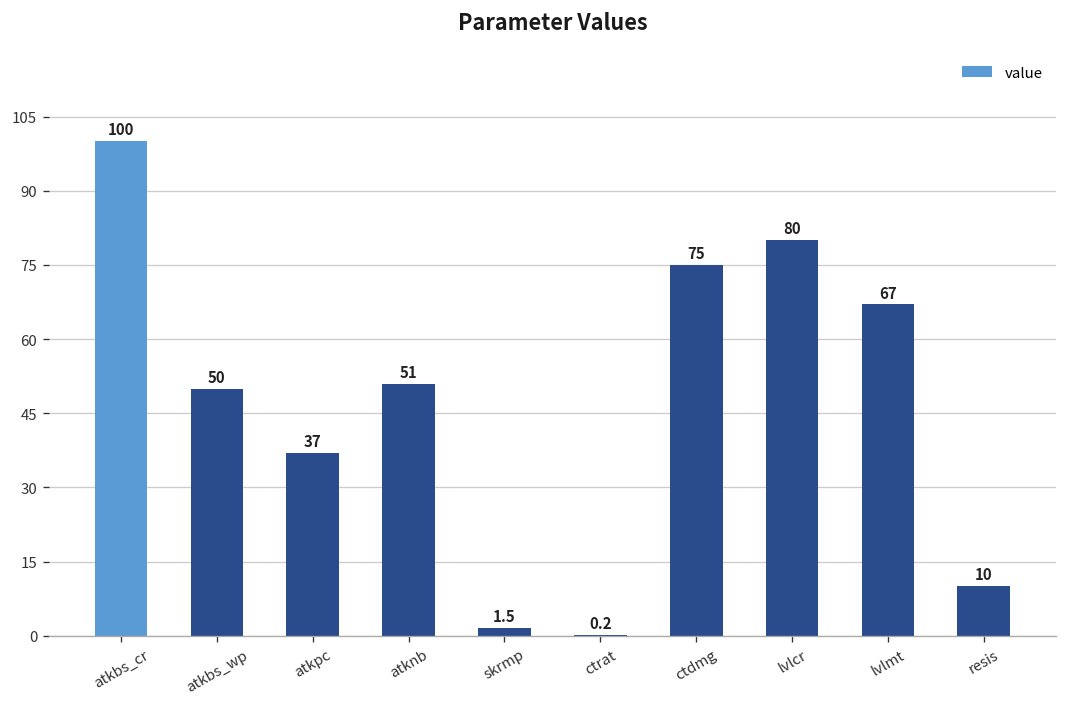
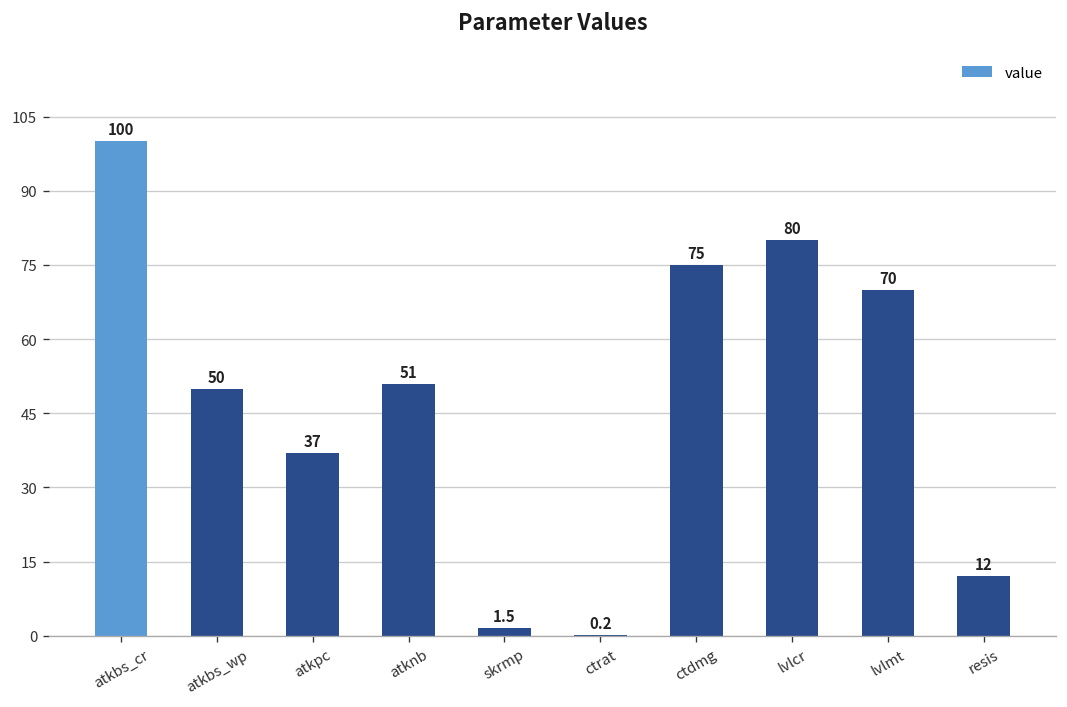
lvlmt: 67 -> 70
resis: 10 -> 12
